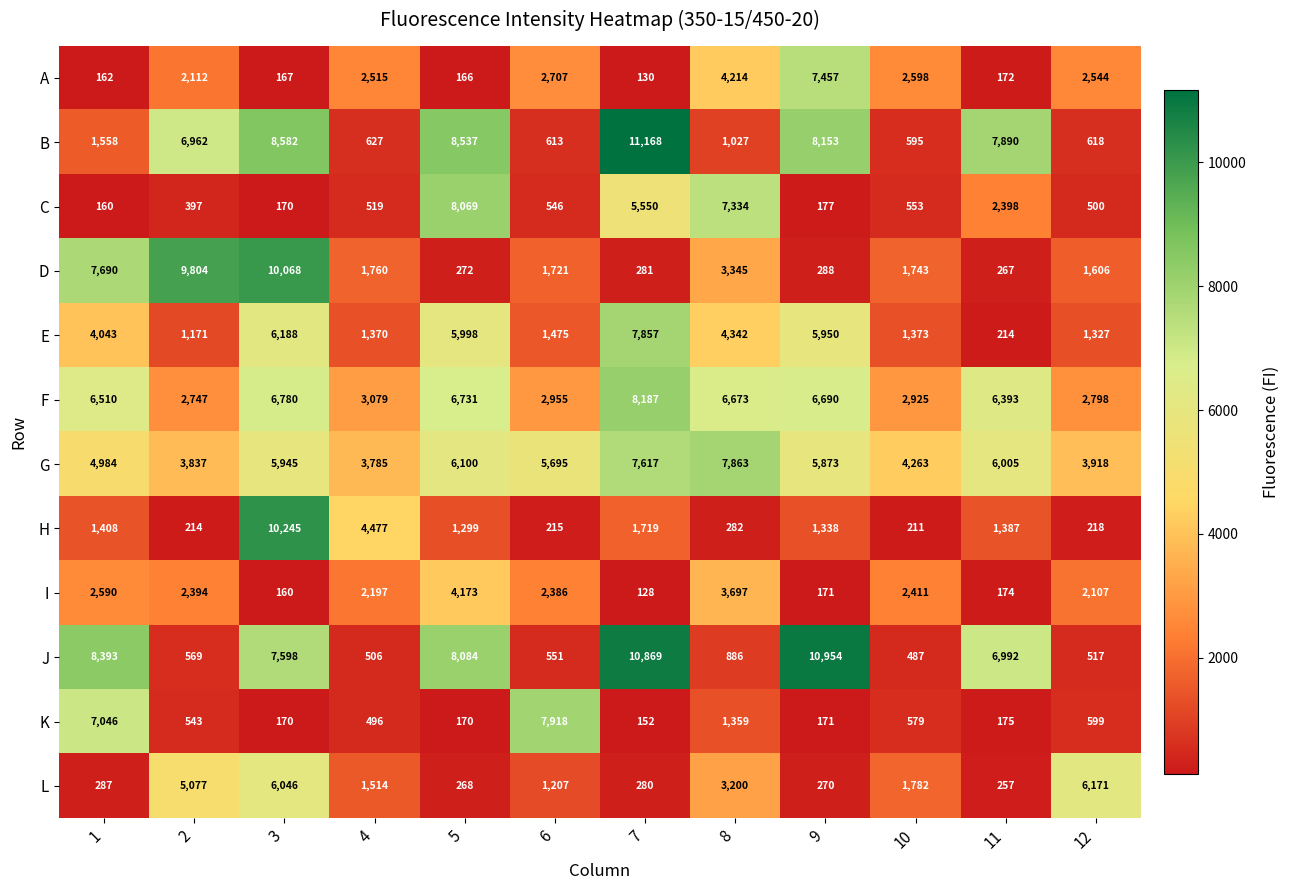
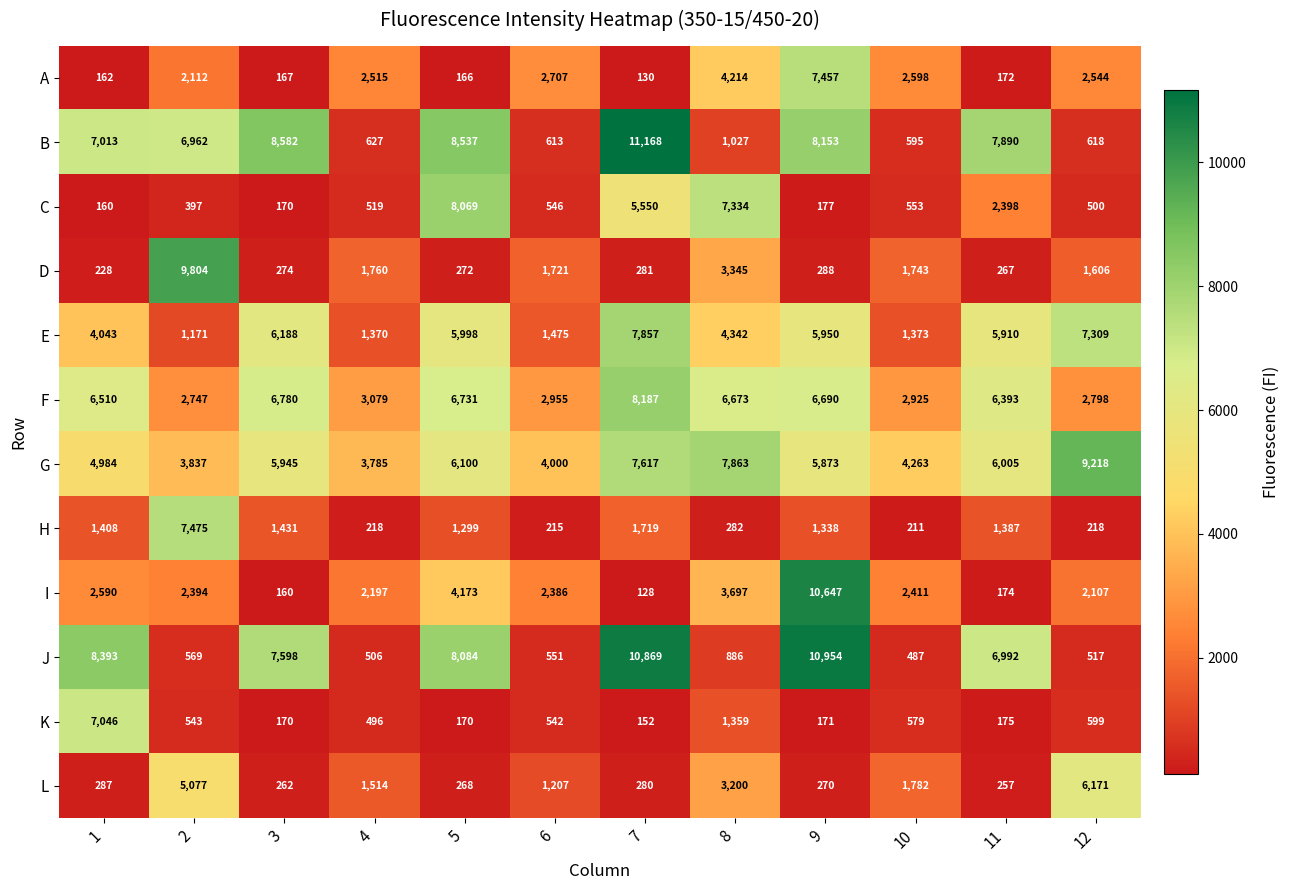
B, 1: 1,558 -> 7,013
D, 1: 7,690 -> 228
D, 3: 10,068 -> 274
E, 11: 214 -> 5,910
E, 12: 1,327 -> 7,309
G, 6: 5,695 -> 4,000
G, 12: 3,918 -> 9,218
H, 2: 214 -> 7,475
H, 3: 10,245 -> 1,431
H, 4: 4,477 -> 218
I, 9: 171 -> 10,647
K, 6: 7,918 -> 542
L, 3: 6,046 -> 262
